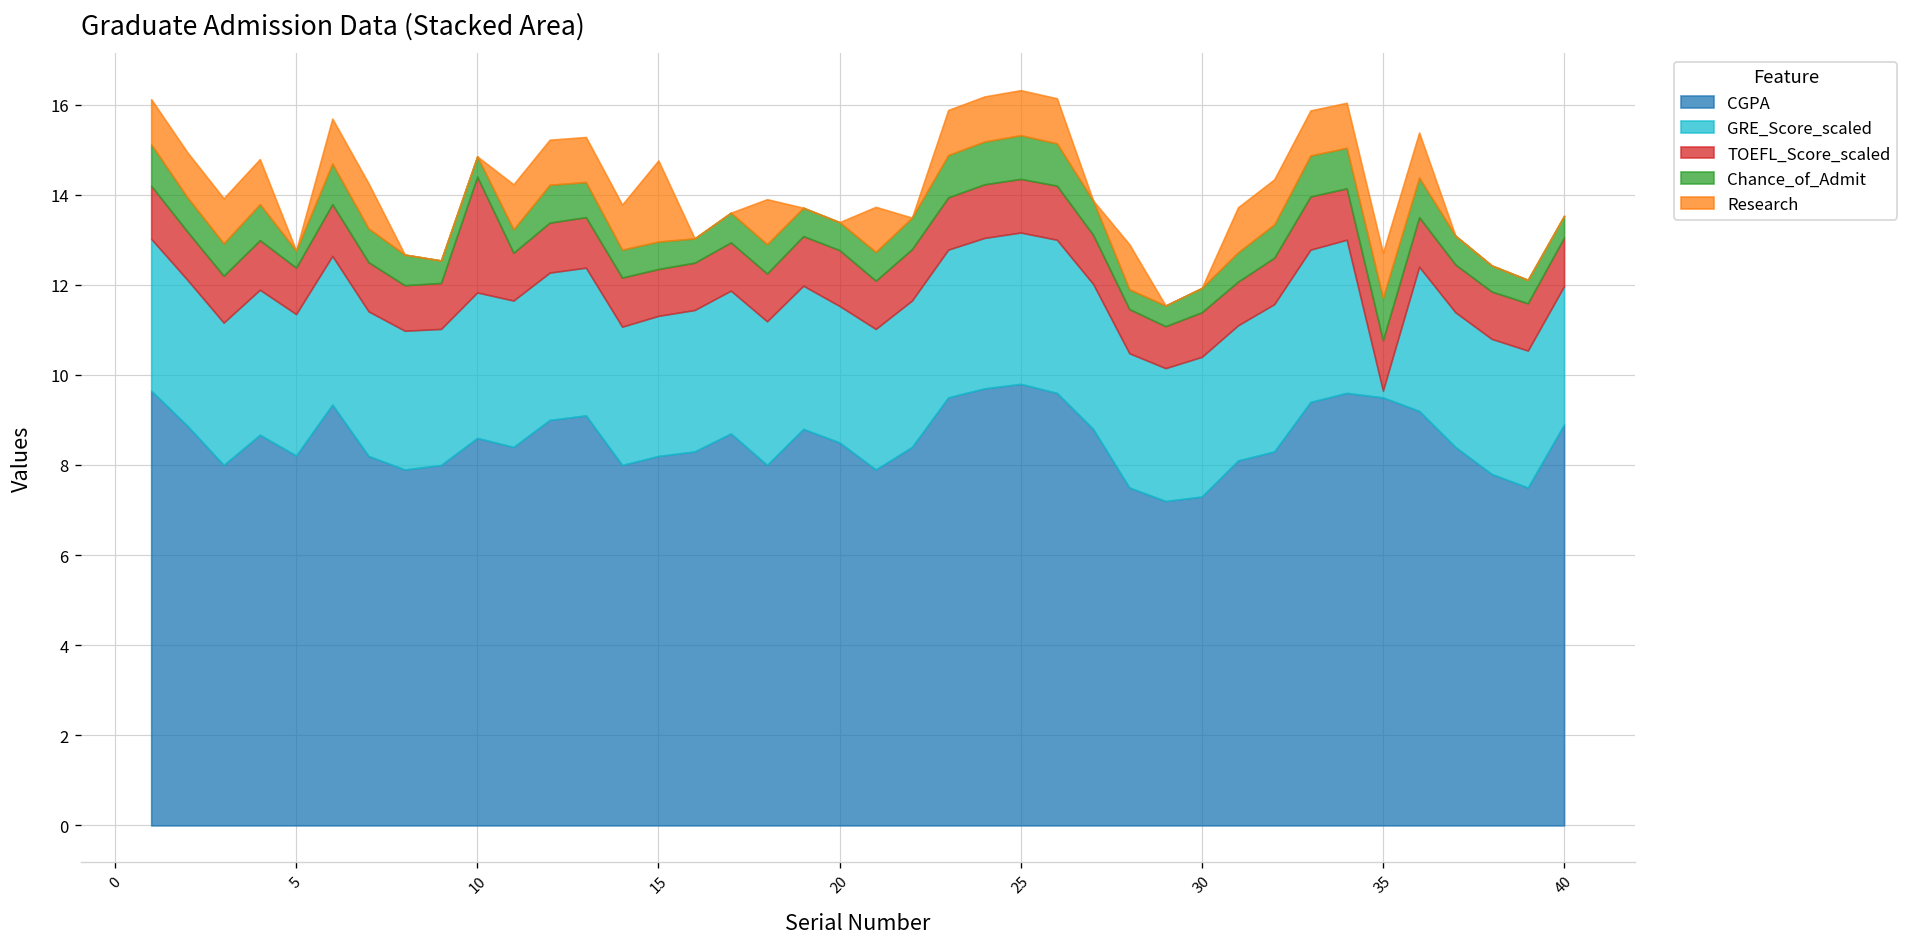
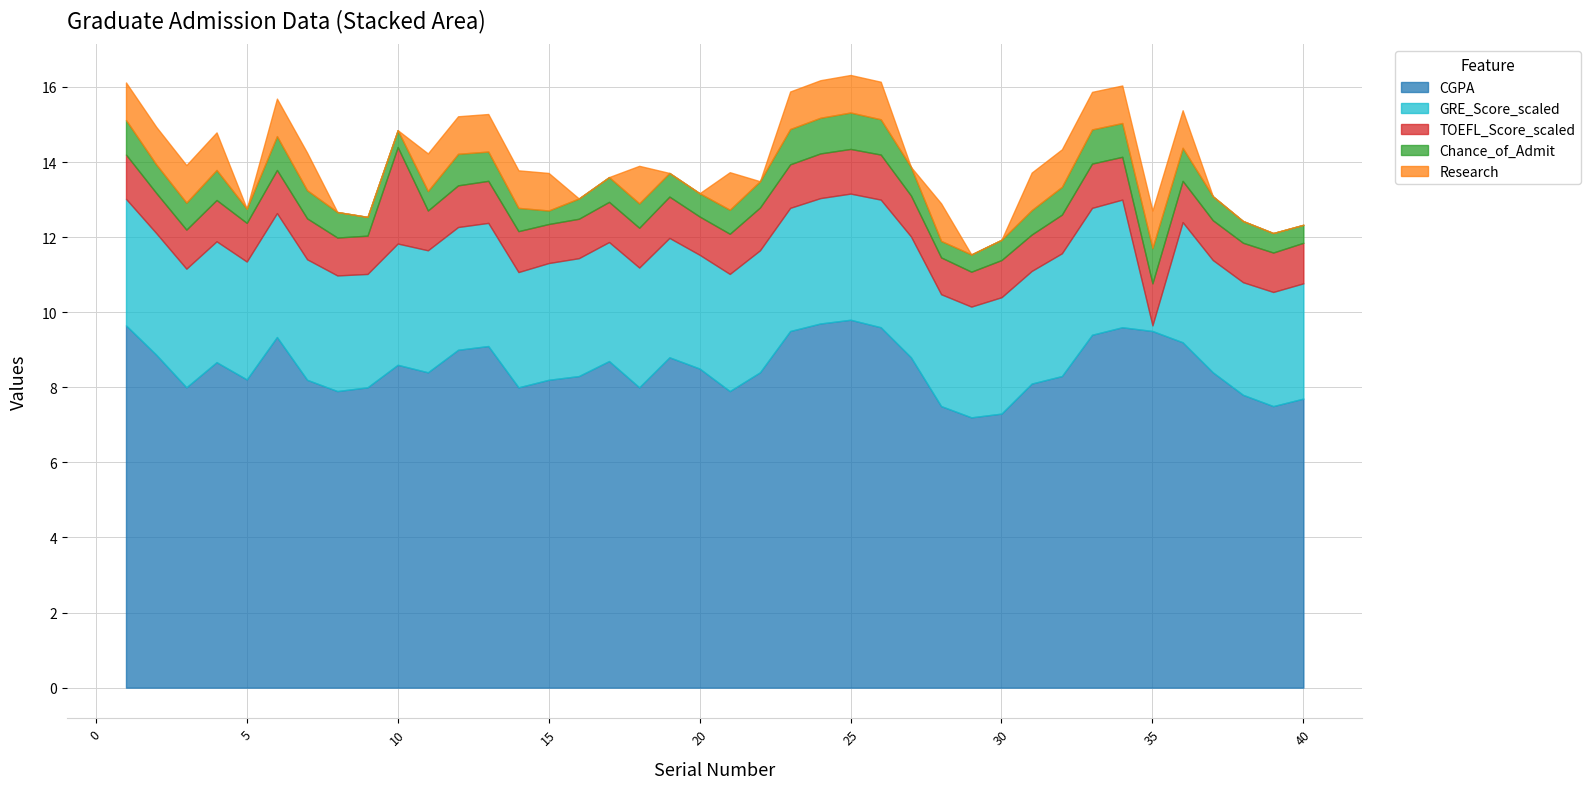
Chance_of_Admit, 15: 0.6 -> 0.4
Research, 15: 1.8 -> 1.0
TOEFL_Score_scaled, 20: 1.2 -> 1.0
CGPA, 40: 8.9 -> 7.7
